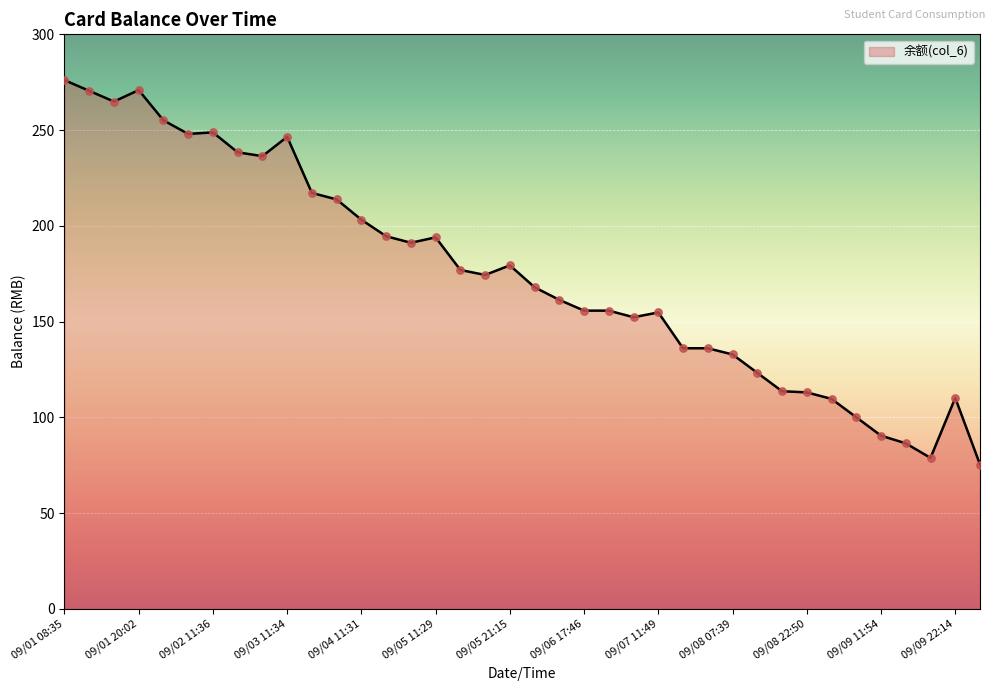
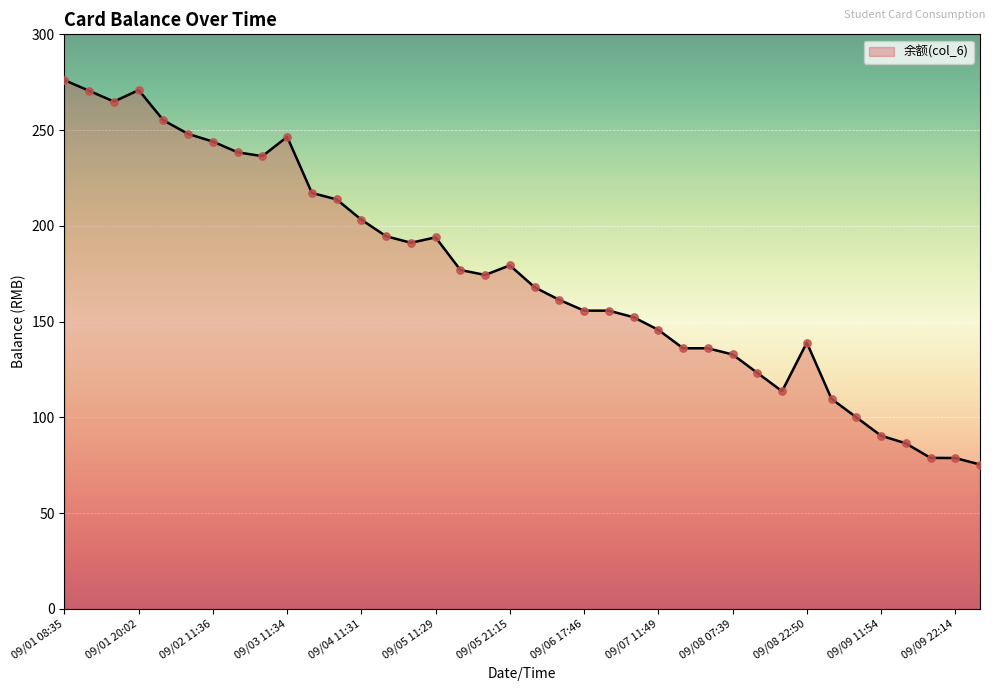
09/02 11:36: 249 -> 244
09/07 11:49: 155 -> 146
09/08 22:50: 113 -> 139
09/09 22:14: 110 -> 79
